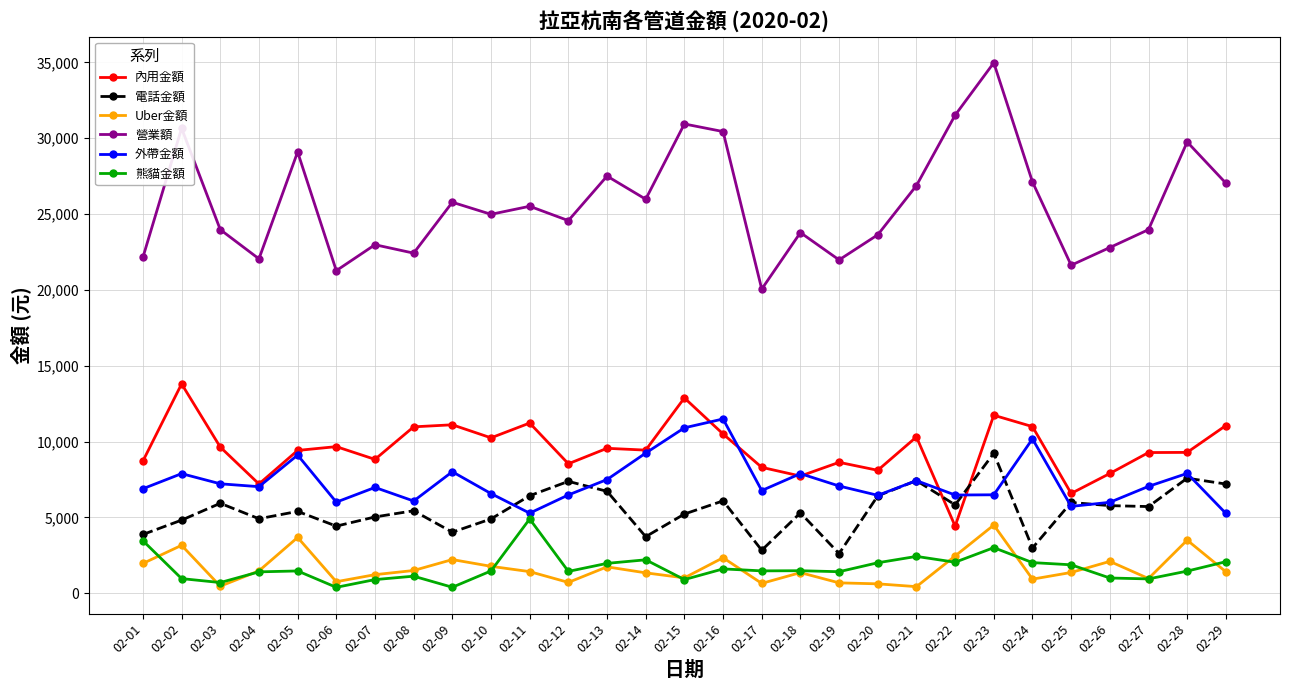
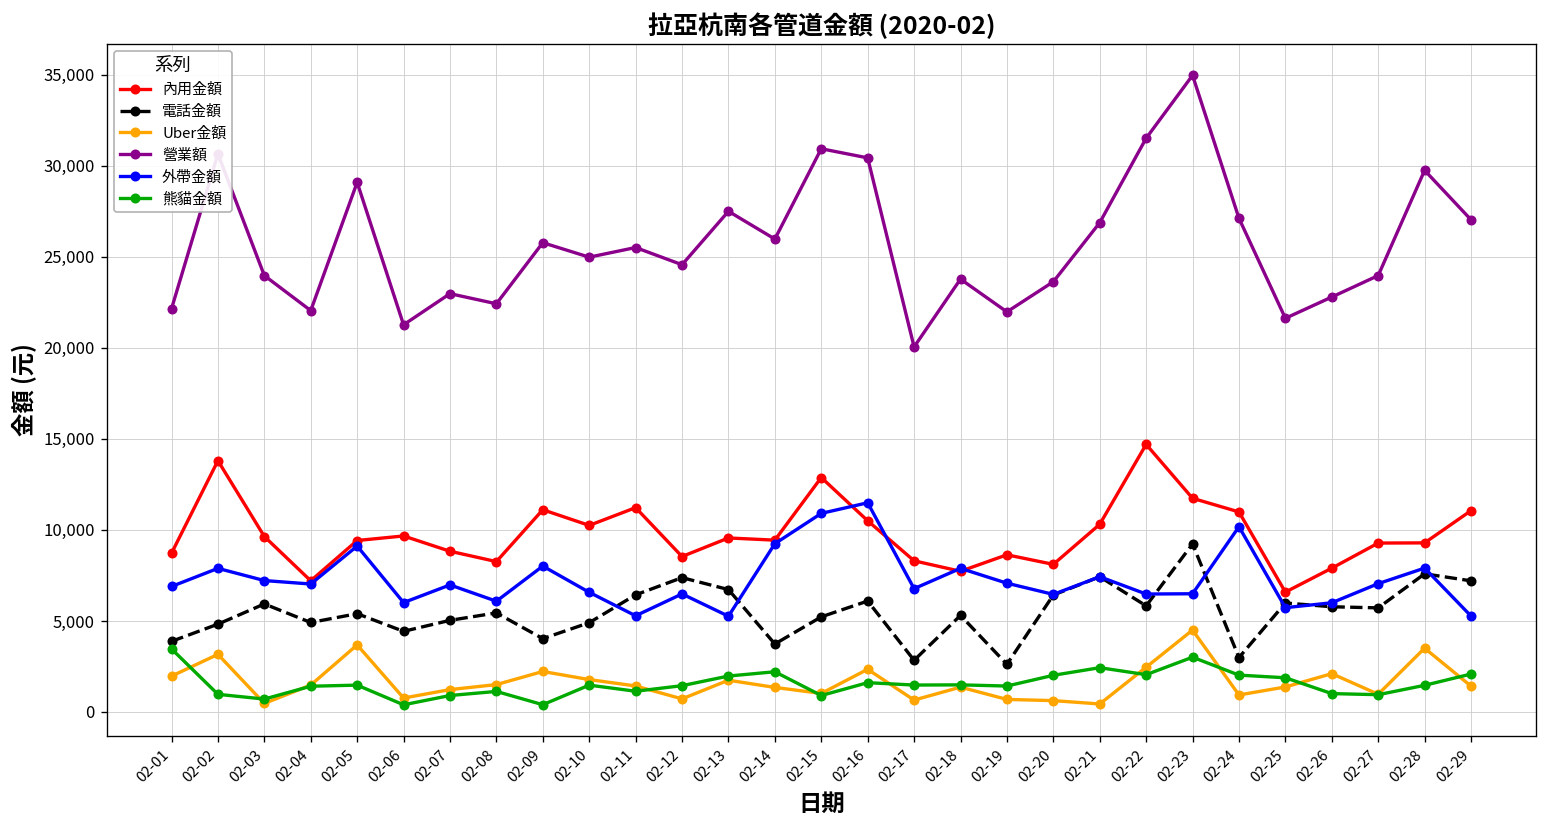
內用金額, 02-08: 11,000 -> 8,300
熊貓金額, 02-11: 4,900 -> 1,100
外帶金額, 02-13: 7,500 -> 5,300
內用金額, 02-22: 4,400 -> 14,700
